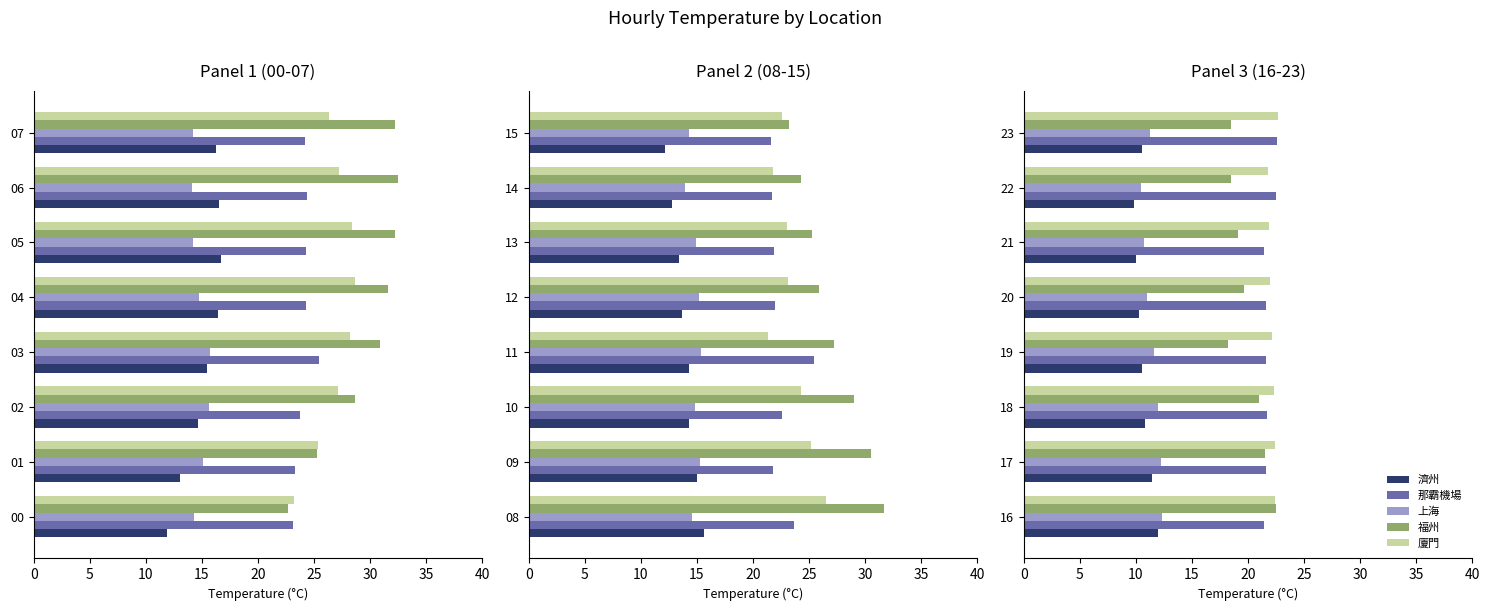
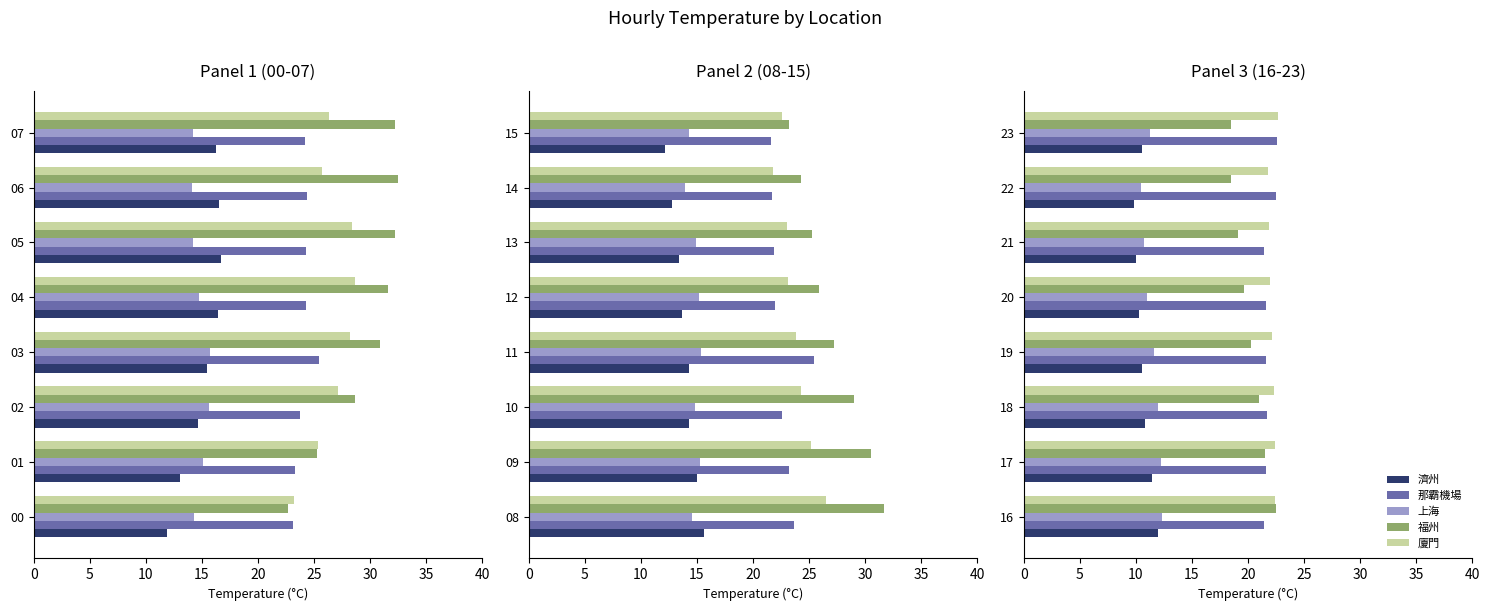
Panel 1 (00-07), 廈門, 06: 27.2 -> 25.7
Panel 2 (08-15), 廈門, 11: 21.3 -> 23.8
Panel 2 (08-15), 那霸機場, 09: 21.8 -> 23.2
Panel 3 (16-23), 福州, 19: 18.2 -> 20.2
